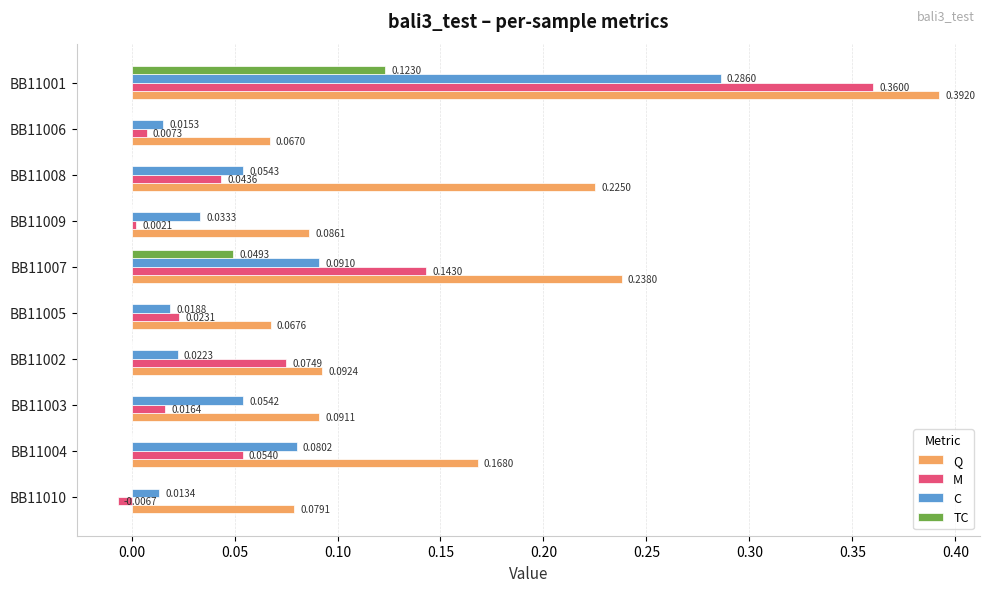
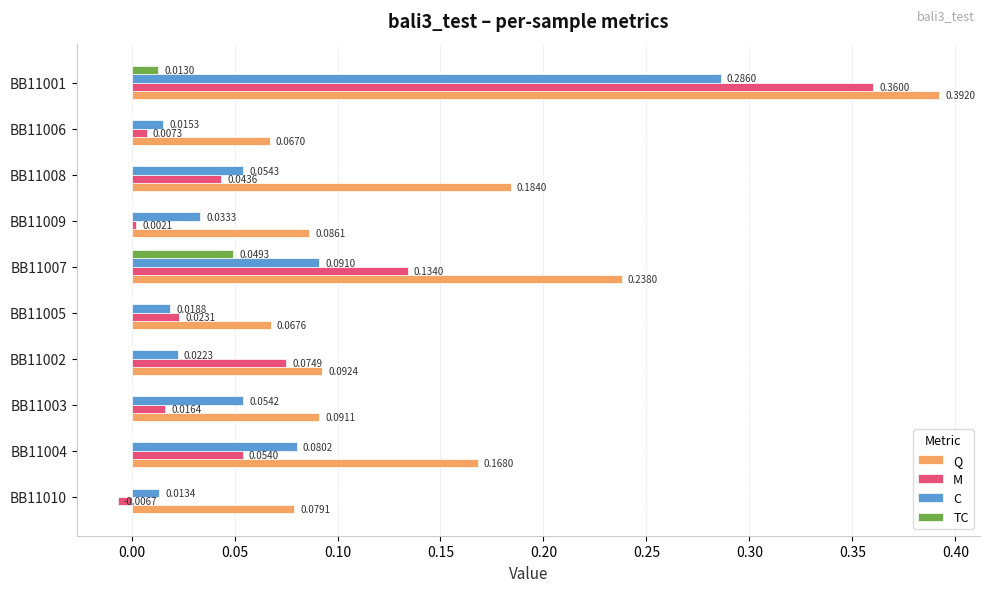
TC, BB11001: 0.1230 -> 0.0130
Q, BB11008: 0.2250 -> 0.1840
M, BB11007: 0.1430 -> 0.1340
